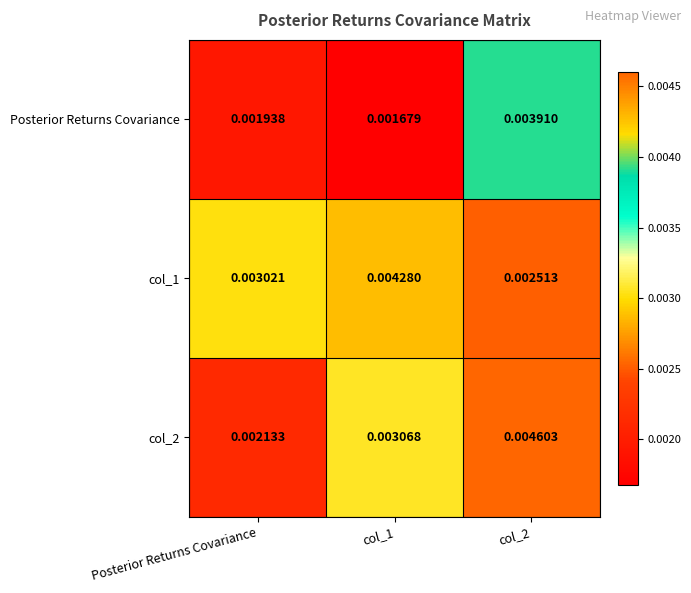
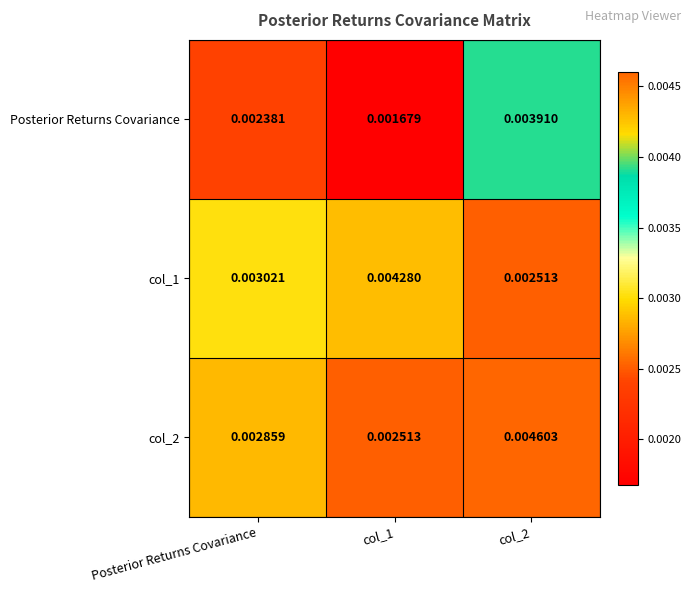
Posterior Returns Covariance, Posterior Returns Covariance: 0.001938 -> 0.002381
col_2, Posterior Returns Covariance: 0.002133 -> 0.002859
col_2, col_1: 0.003068 -> 0.002513
